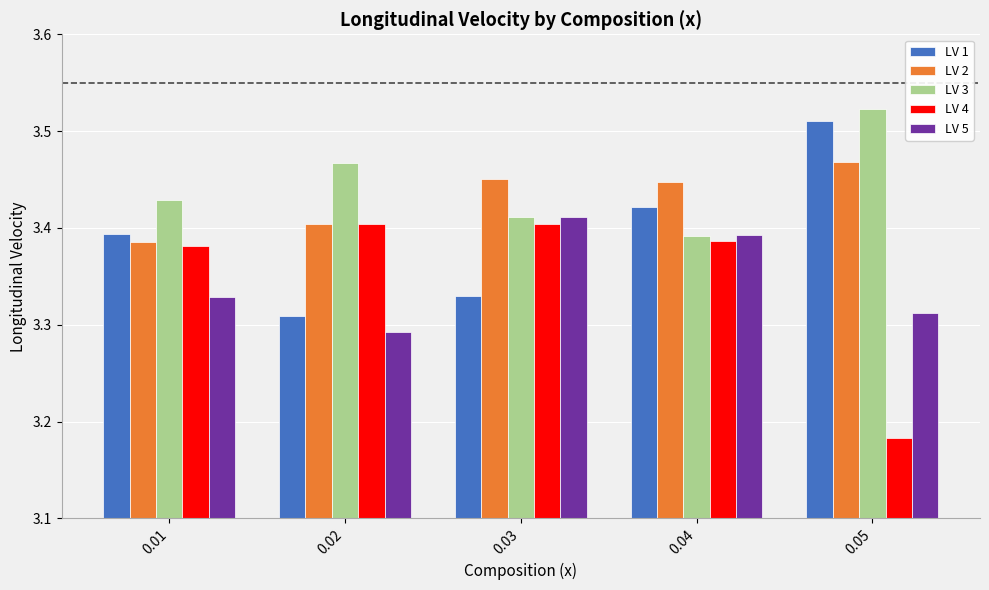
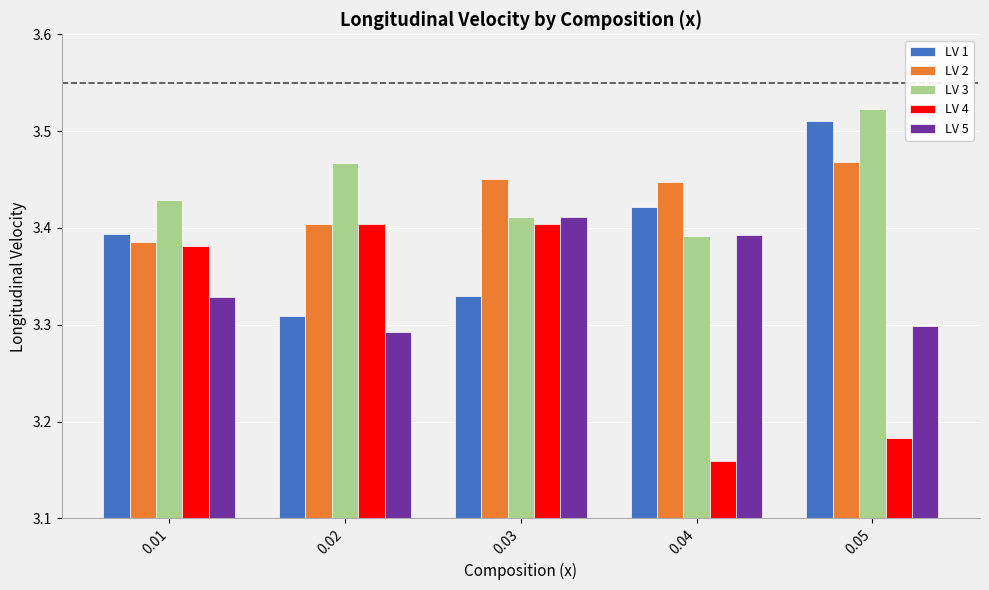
LV 4, 0.04: 3.39 -> 3.16
LV 5, 0.05: 3.31 -> 3.30
